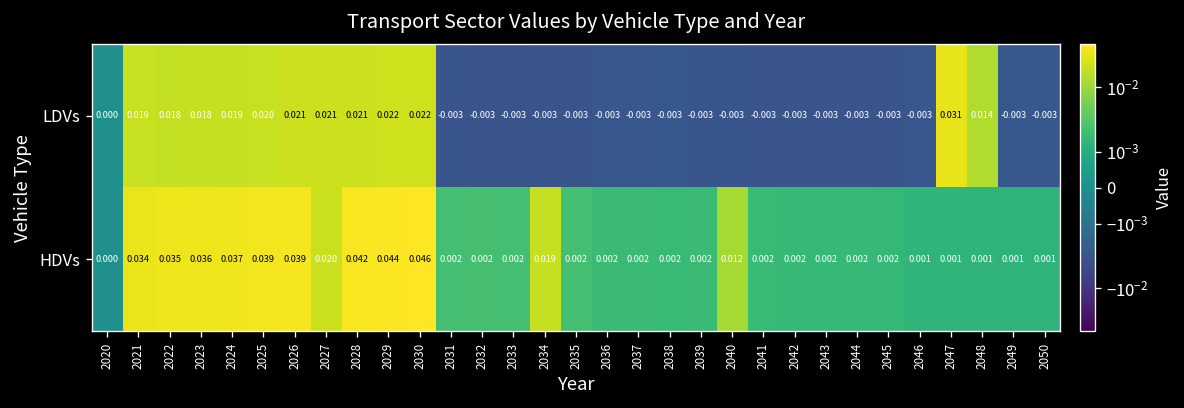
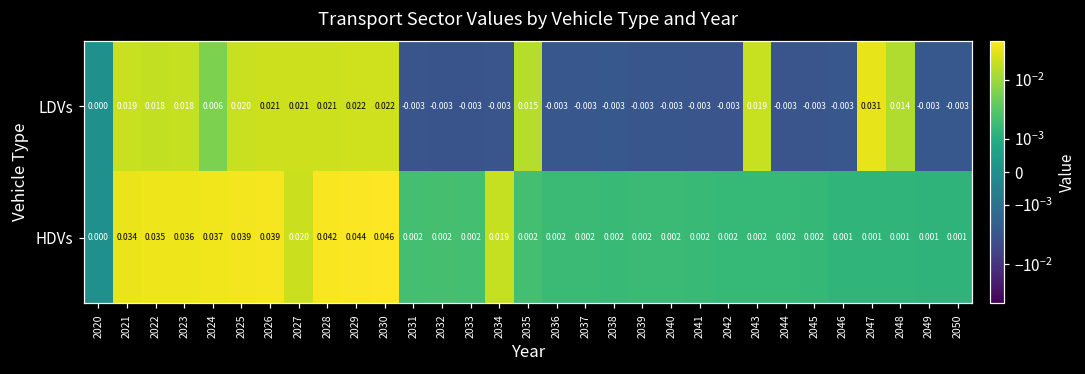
LDVs, 2024: 0.019 -> 0.006
LDVs, 2035: -0.003 -> 0.015
LDVs, 2043: -0.003 -> 0.019
HDVs, 2040: 0.012 -> 0.002
